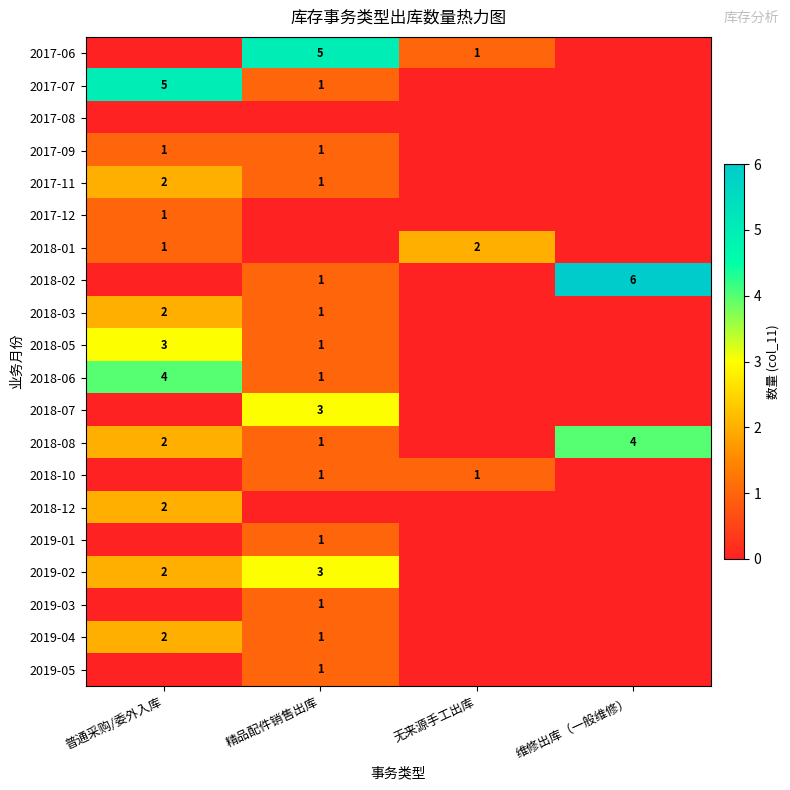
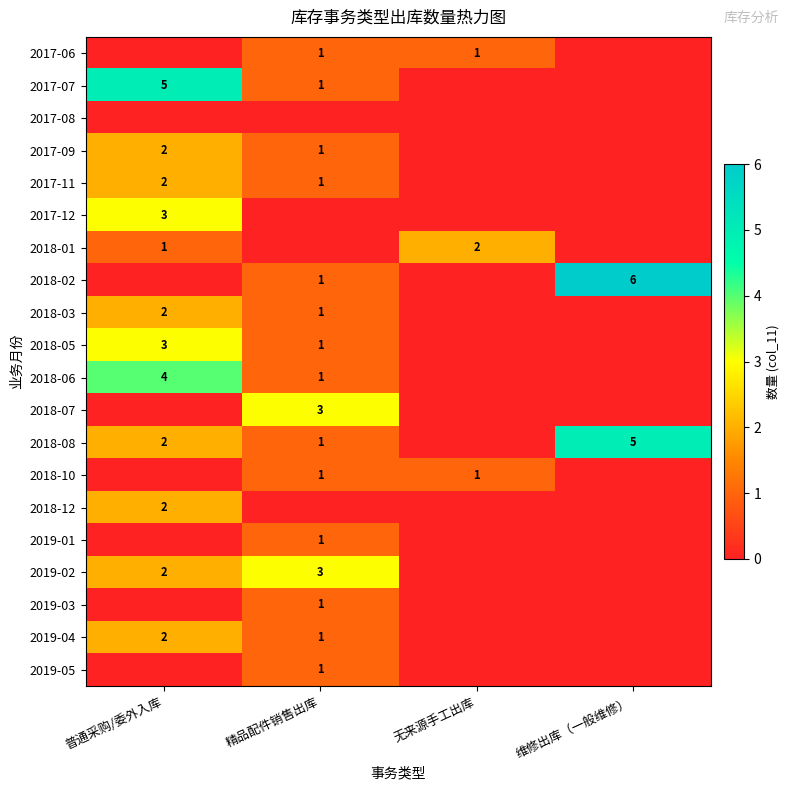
2017-06, 精品配件销售出库: 5 -> 1
2017-09, 普通采购/委外入库: 1 -> 2
2017-12, 普通采购/委外入库: 1 -> 3
2018-08, 维修出库（一般维修）: 4 -> 5
